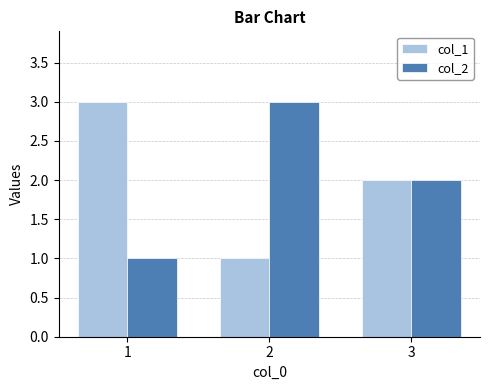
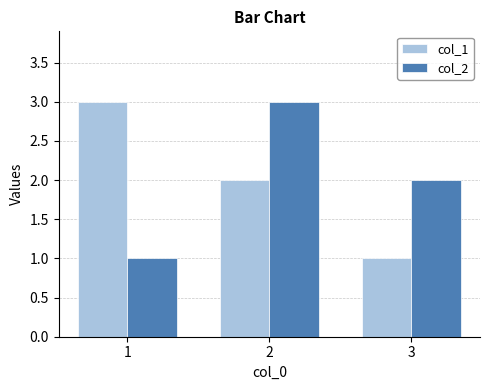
col_1, 2: 1 -> 2
col_1, 3: 2 -> 1
